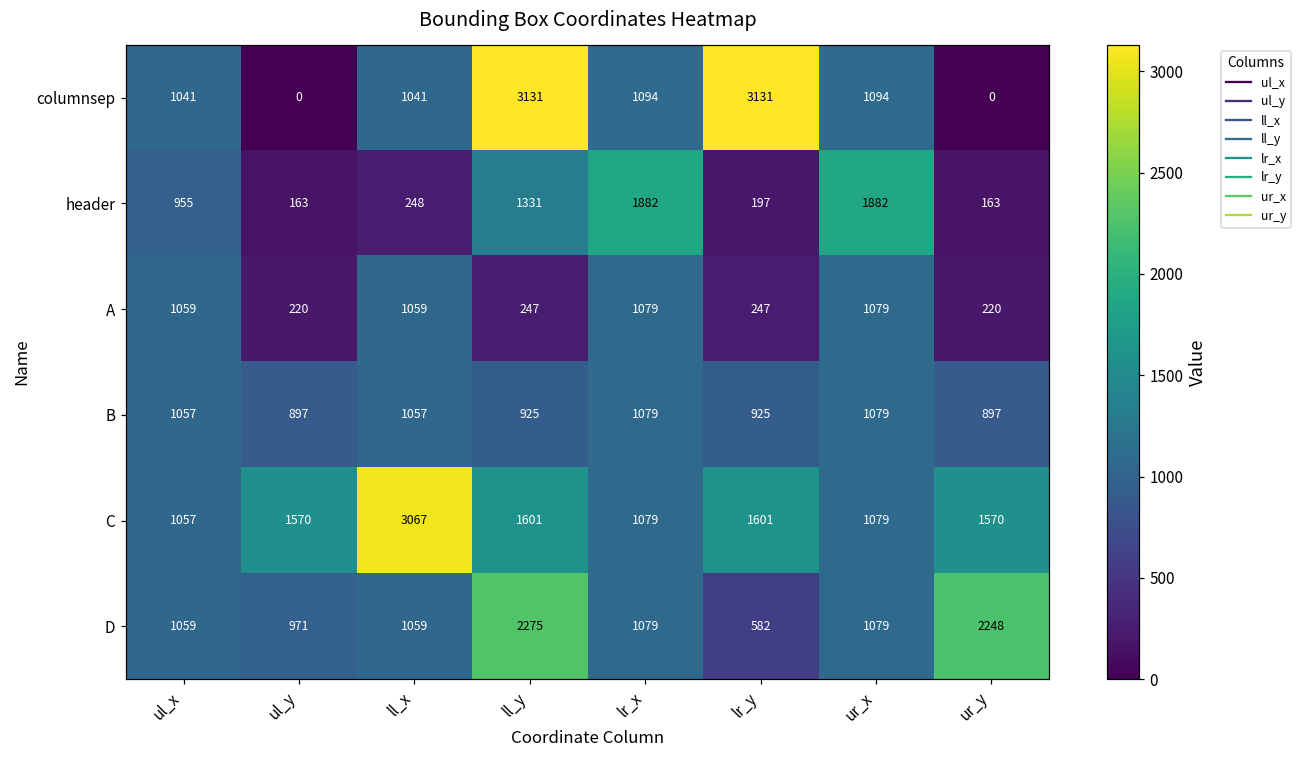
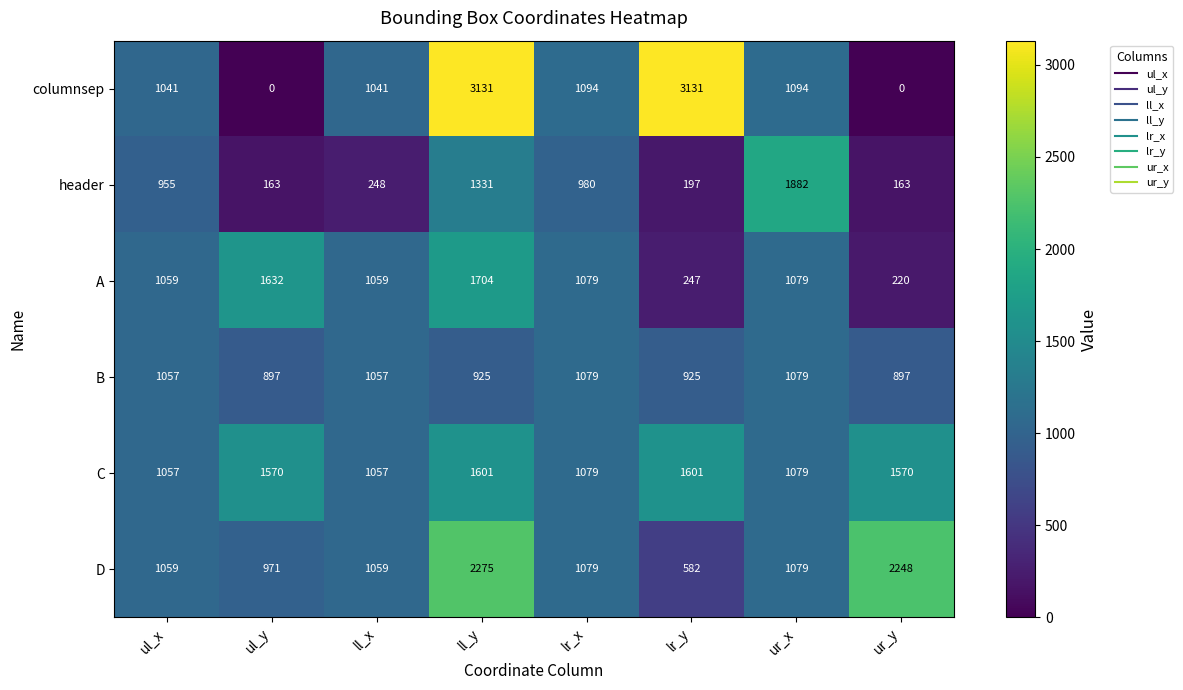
header, lr_x: 1882 -> 980
A, ul_y: 220 -> 1632
A, ll_y: 247 -> 1704
C, ll_x: 3067 -> 1057
